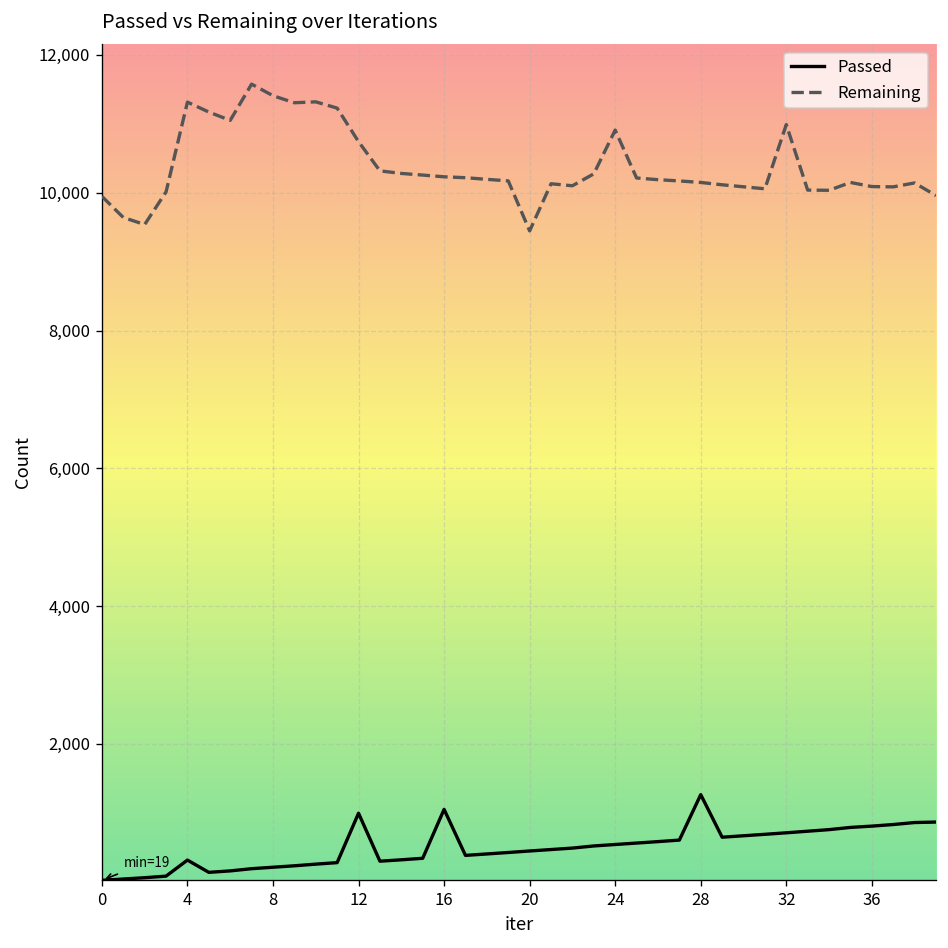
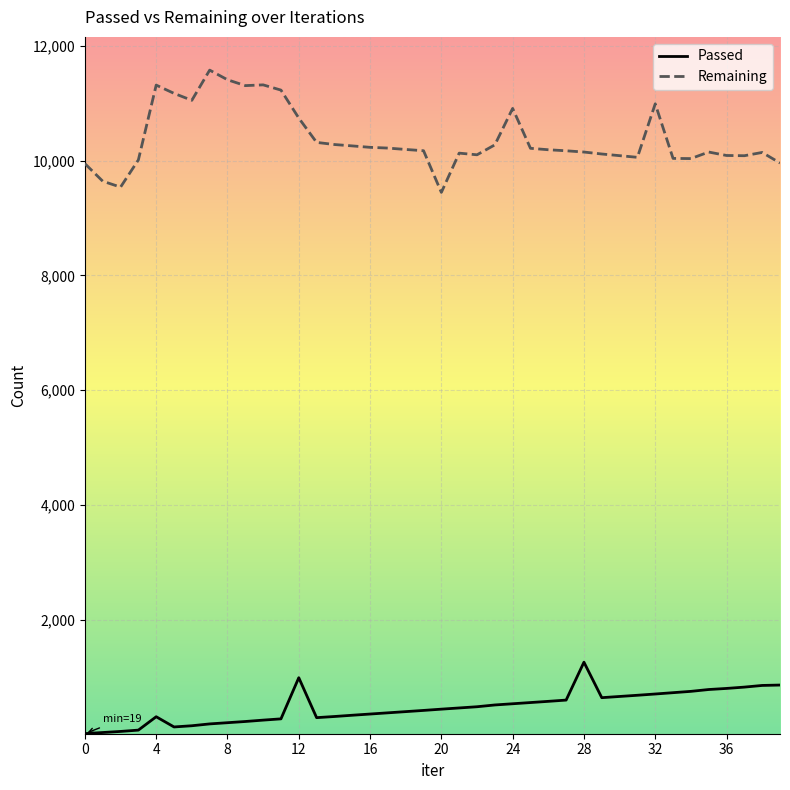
Passed, 16: 1,000 -> 400
